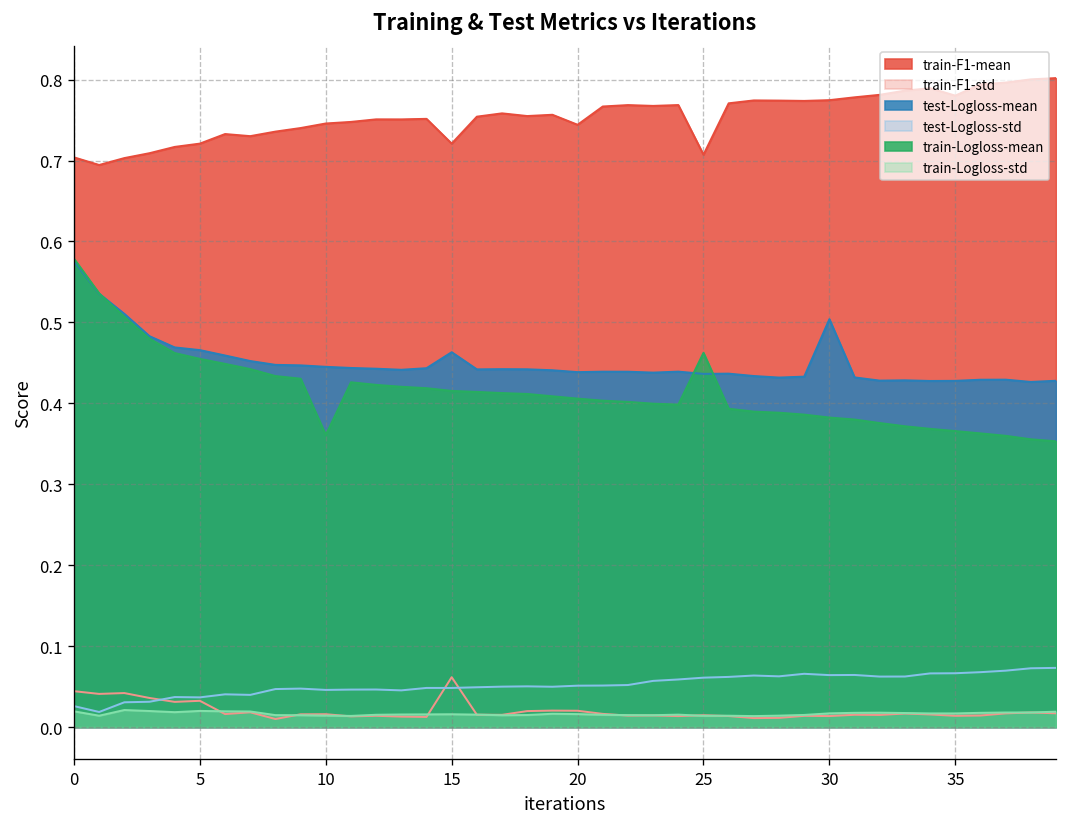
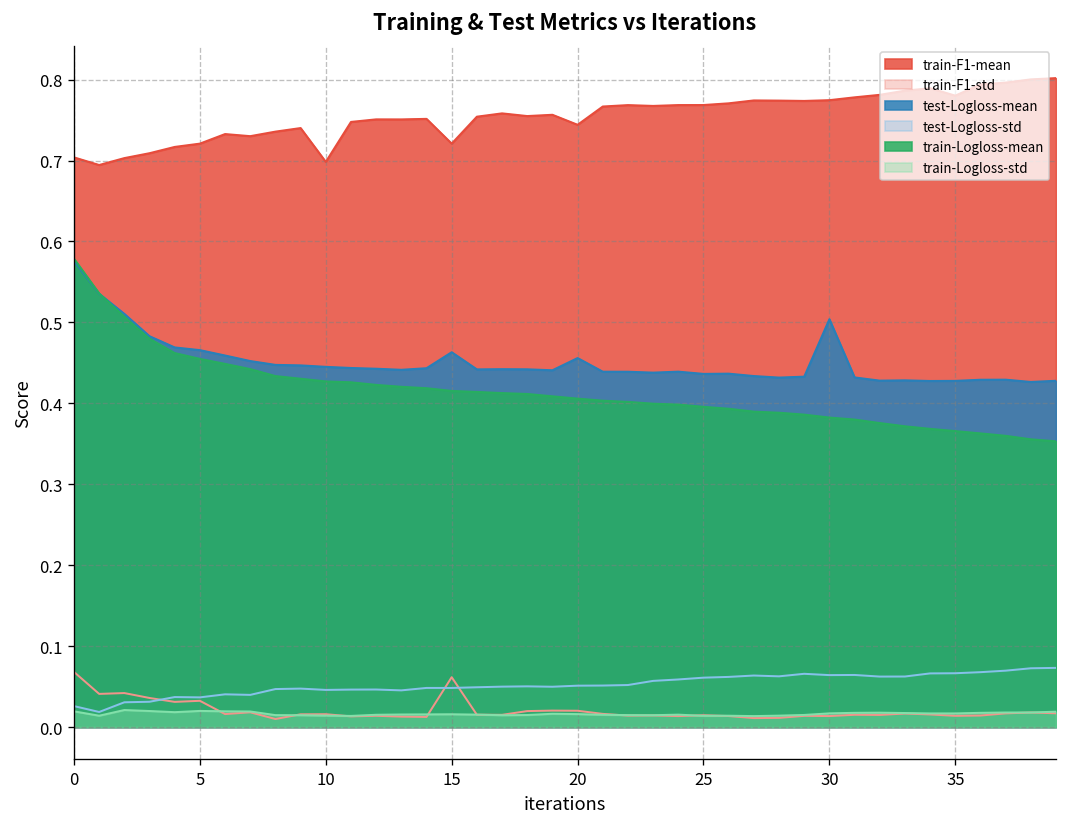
train-F1-std, 0: 0.04 -> 0.07
train-F1-mean, 10: 0.75 -> 0.70
train-Logloss-mean, 10: 0.36 -> 0.43
test-Logloss-mean, 20: 0.44 -> 0.46
train-F1-mean, 25: 0.71 -> 0.77
train-Logloss-mean, 25: 0.46 -> 0.40
